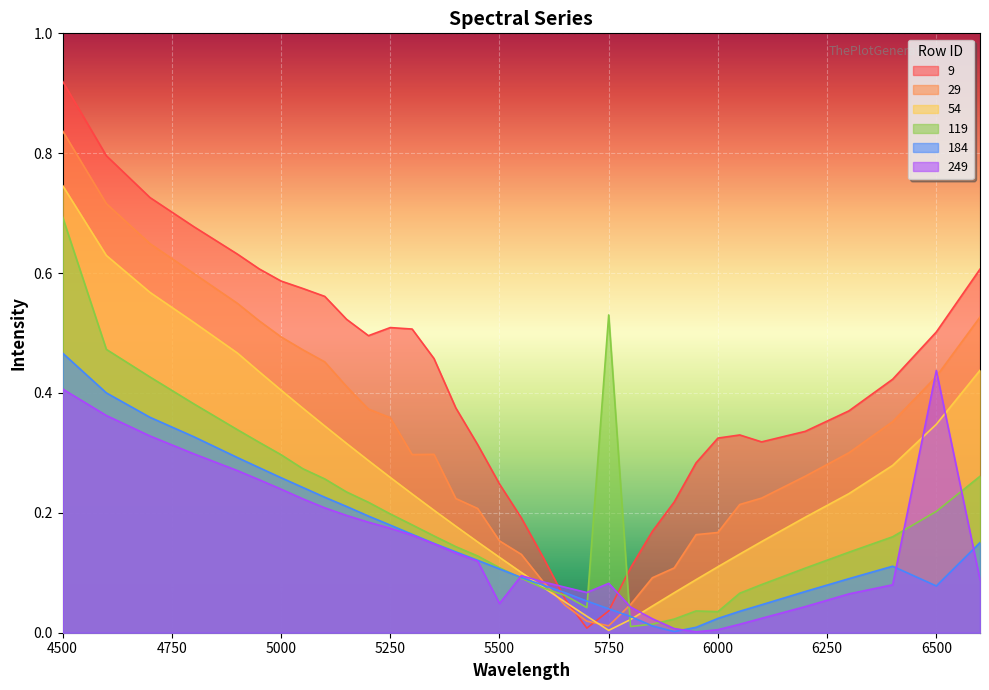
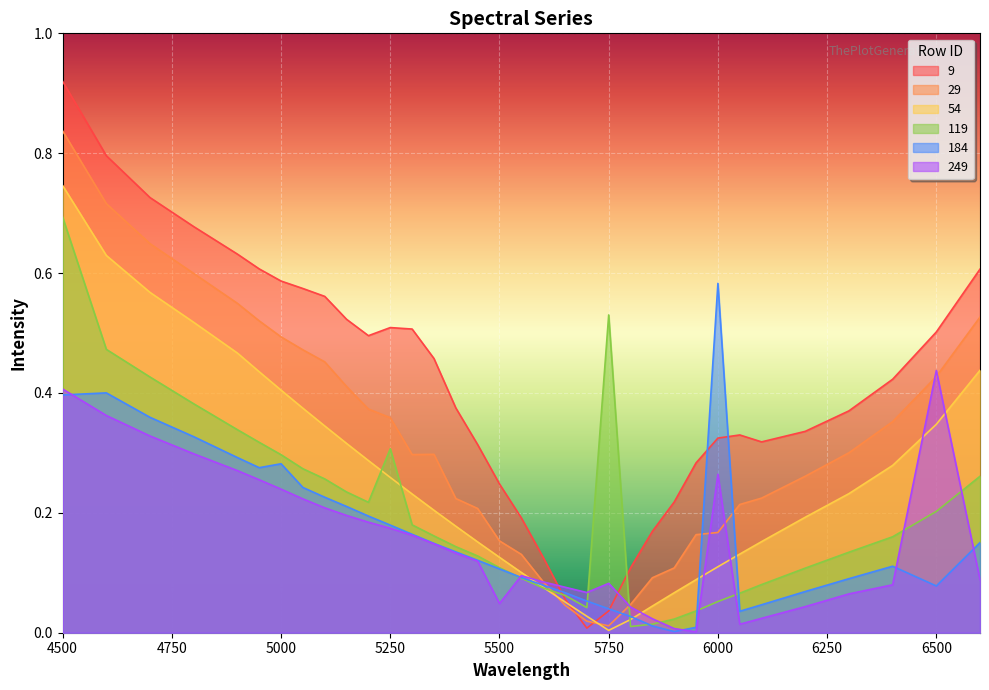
184, 4500: 0.47 -> 0.40
184, 5000: 0.26 -> 0.28
119, 5250: 0.20 -> 0.31
119, 6000: 0.04 -> 0.05
184, 6000: 0.02 -> 0.58
249, 6000: 0.00 -> 0.26
